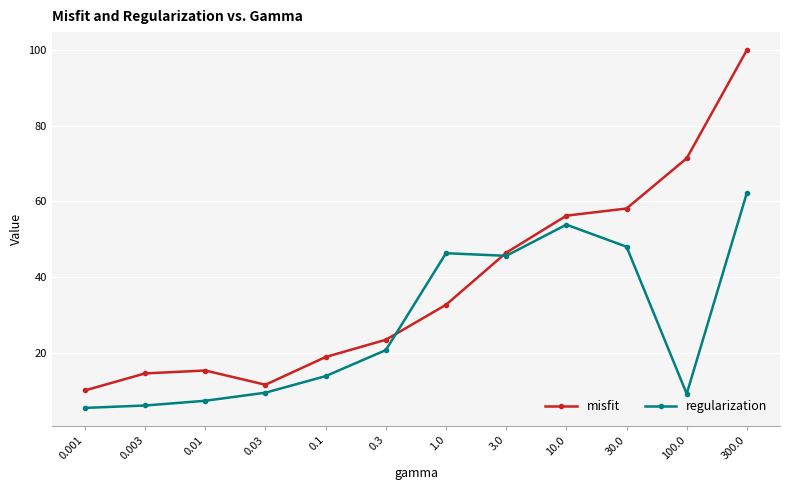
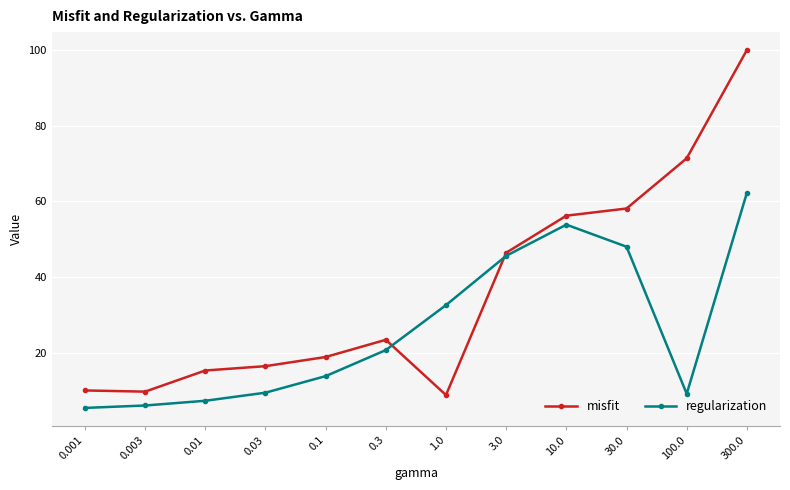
misfit, 0.003: 15 -> 10
misfit, 0.03: 12 -> 16
misfit, 1.0: 33 -> 9
regularization, 1.0: 46 -> 33
